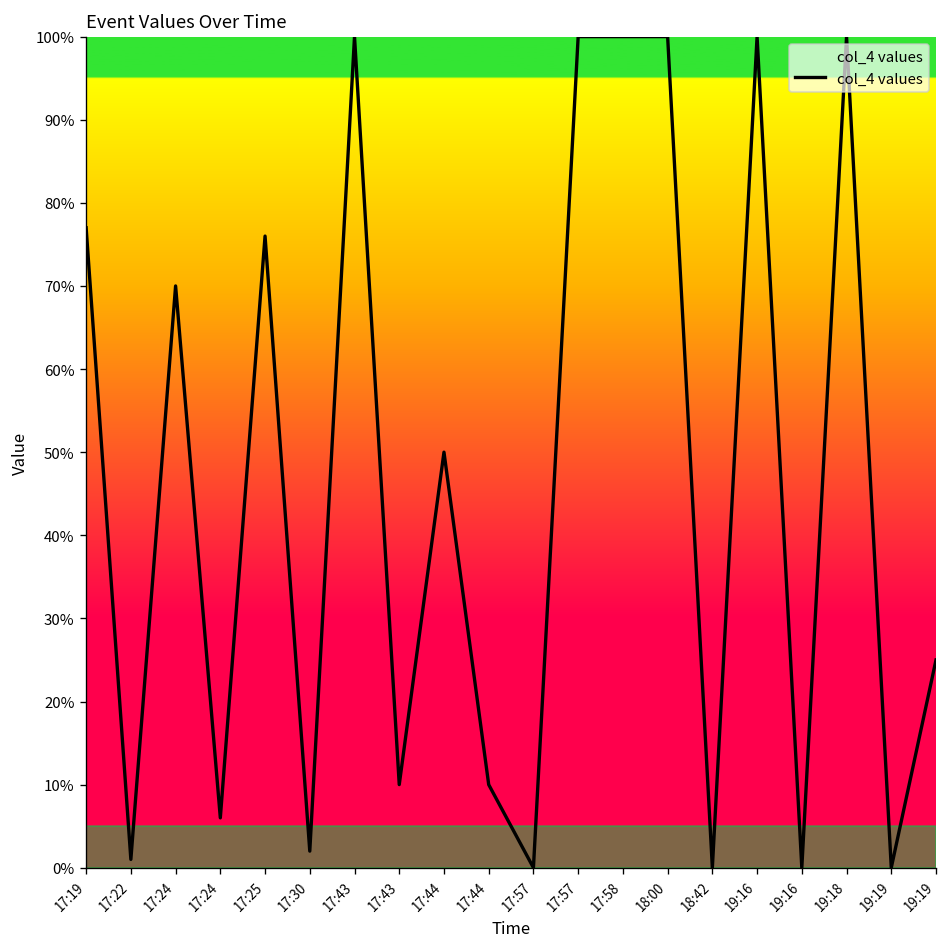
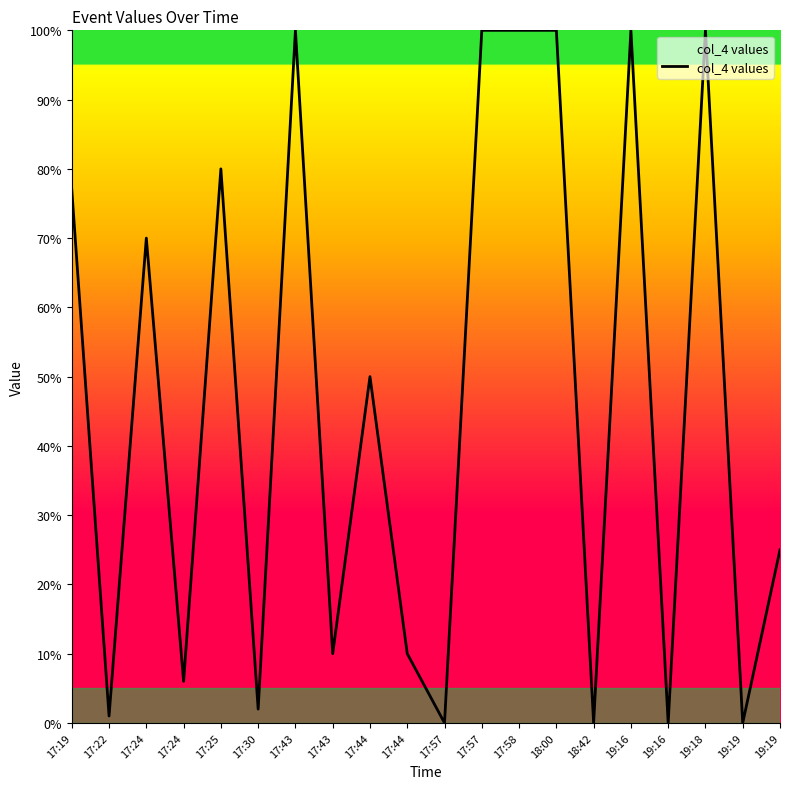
17:25: 76% -> 80%
